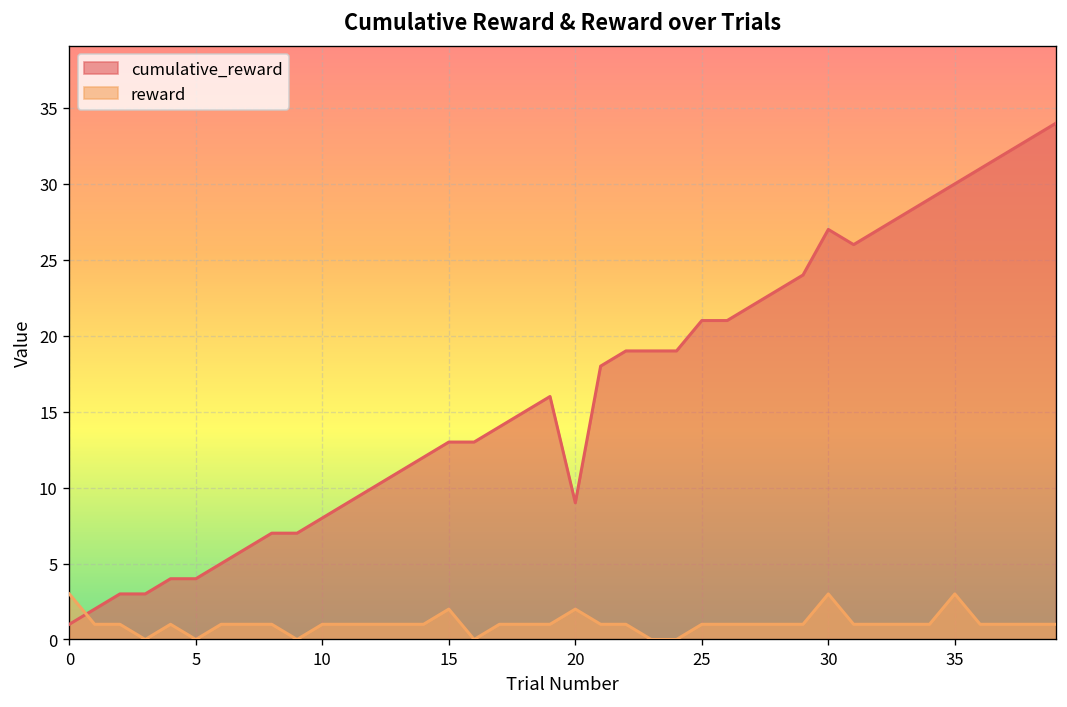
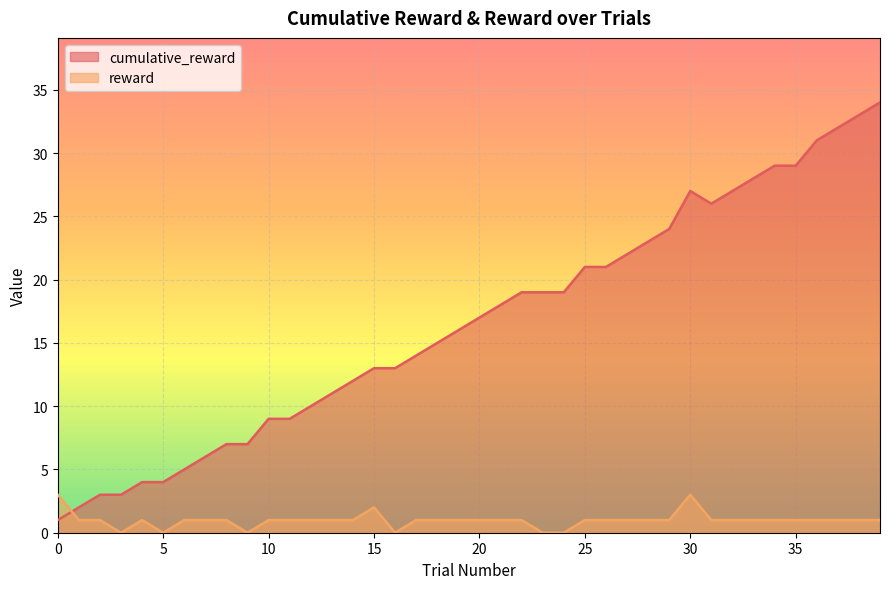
cumulative_reward, 10: 8 -> 9
cumulative_reward, 20: 9 -> 17
reward, 20: 2 -> 1
cumulative_reward, 35: 30 -> 29
reward, 35: 3 -> 1
